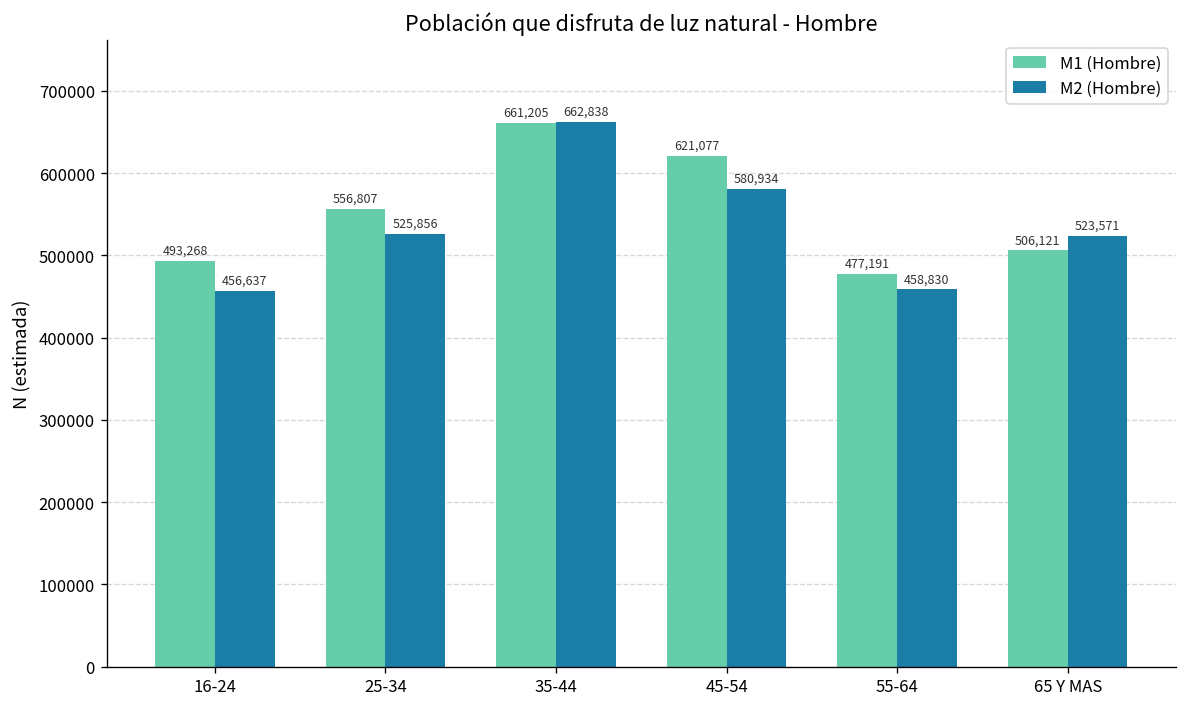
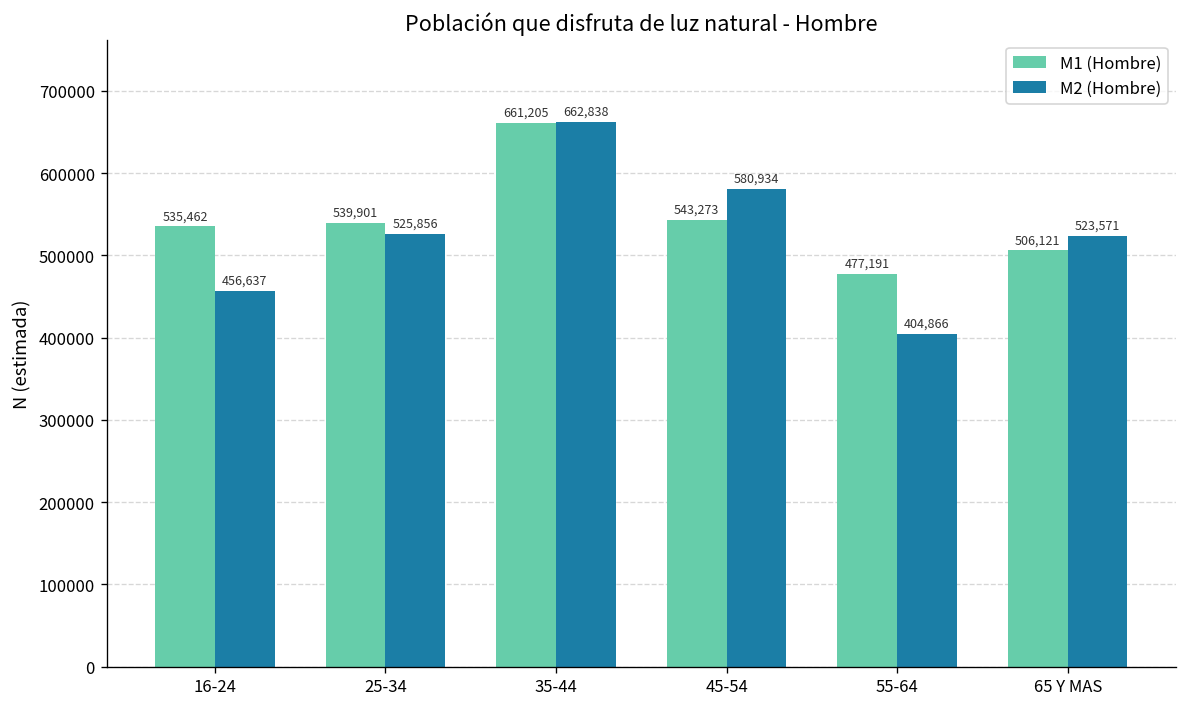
M1 (Hombre), 16-24: 493,268 -> 535,462
M1 (Hombre), 25-34: 556,807 -> 539,901
M1 (Hombre), 45-54: 621,077 -> 543,273
M2 (Hombre), 55-64: 458,830 -> 404,866
